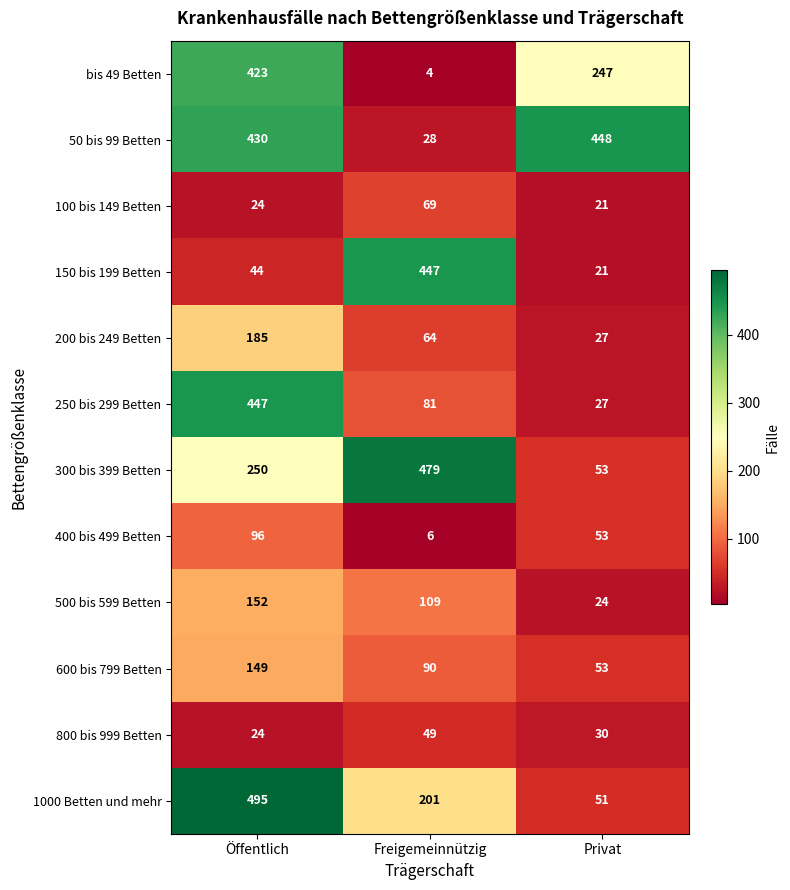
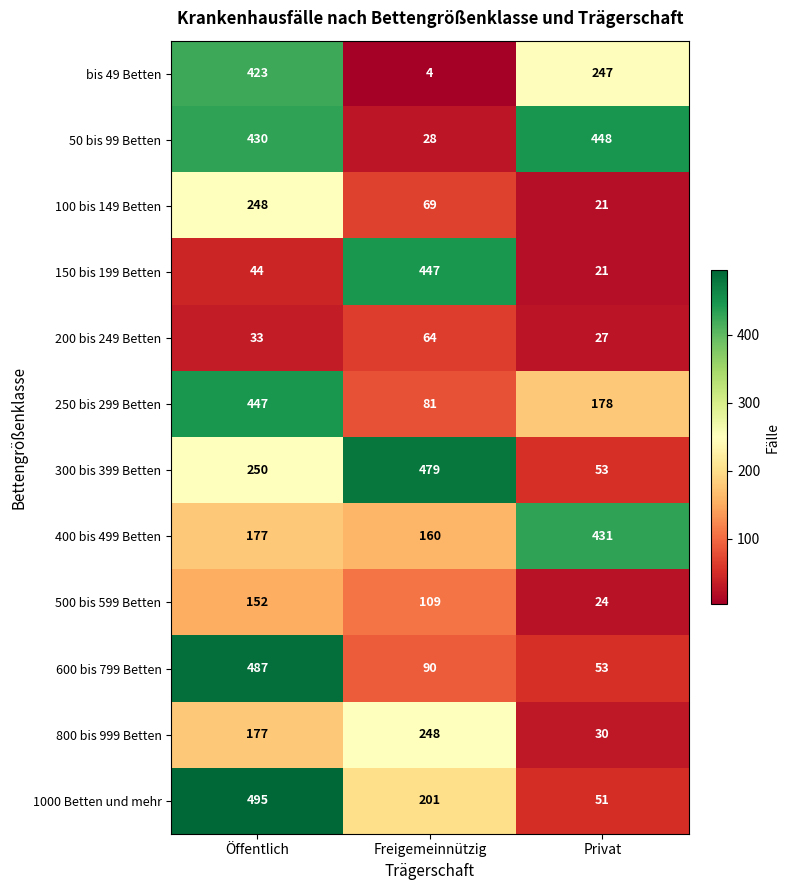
100 bis 149 Betten, Öffentlich: 24 -> 248
200 bis 249 Betten, Öffentlich: 185 -> 33
250 bis 299 Betten, Privat: 27 -> 178
400 bis 499 Betten, Öffentlich: 96 -> 177
400 bis 499 Betten, Freigemeinnützig: 6 -> 160
400 bis 499 Betten, Privat: 53 -> 431
600 bis 799 Betten, Öffentlich: 149 -> 487
800 bis 999 Betten, Öffentlich: 24 -> 177
800 bis 999 Betten, Freigemeinnützig: 49 -> 248
